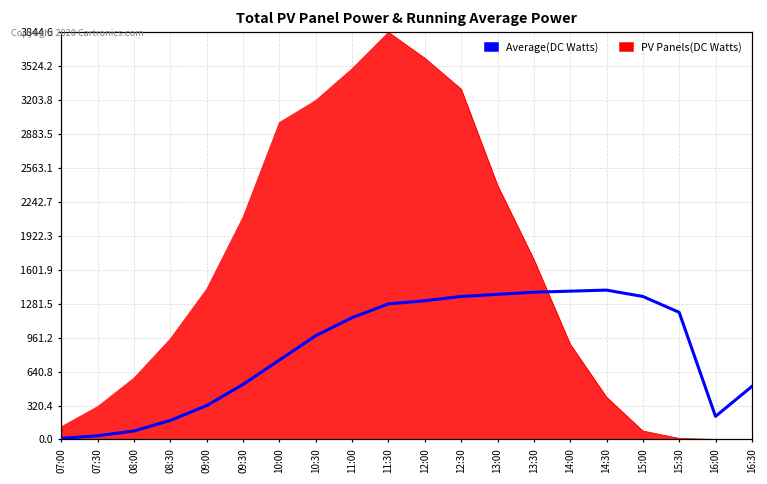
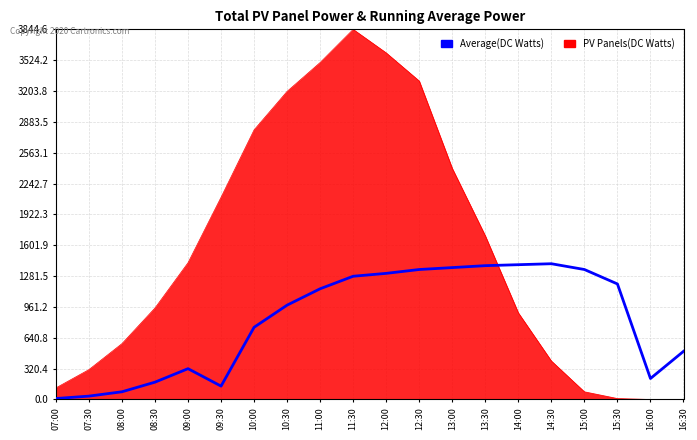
Average(DC Watts), 09:30: 500 -> 100
PV Panels(DC Watts), 10:00: 3000 -> 2800
